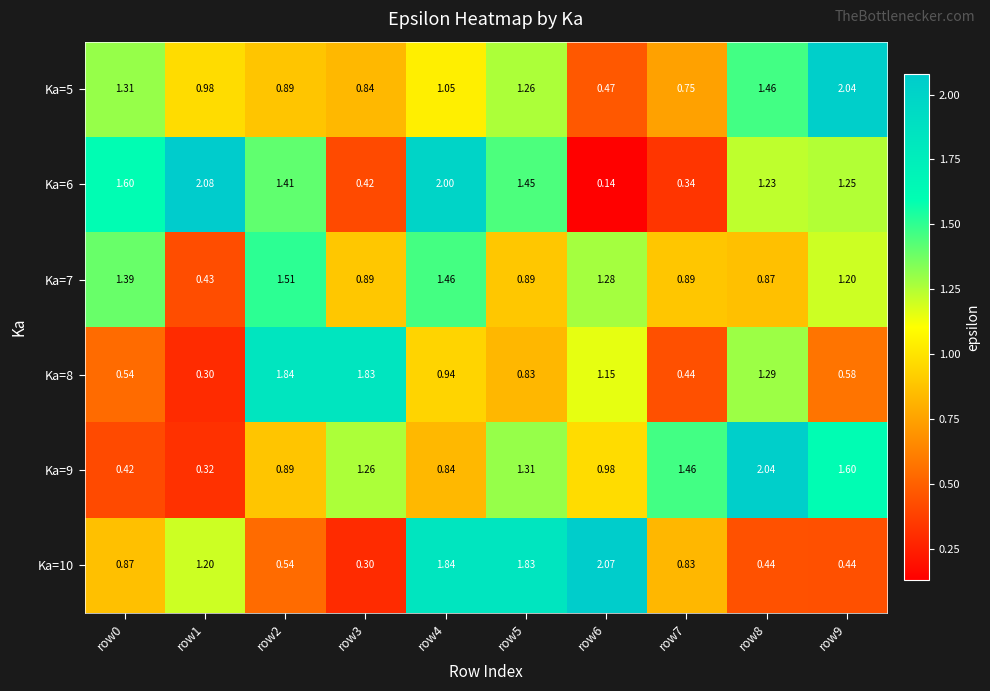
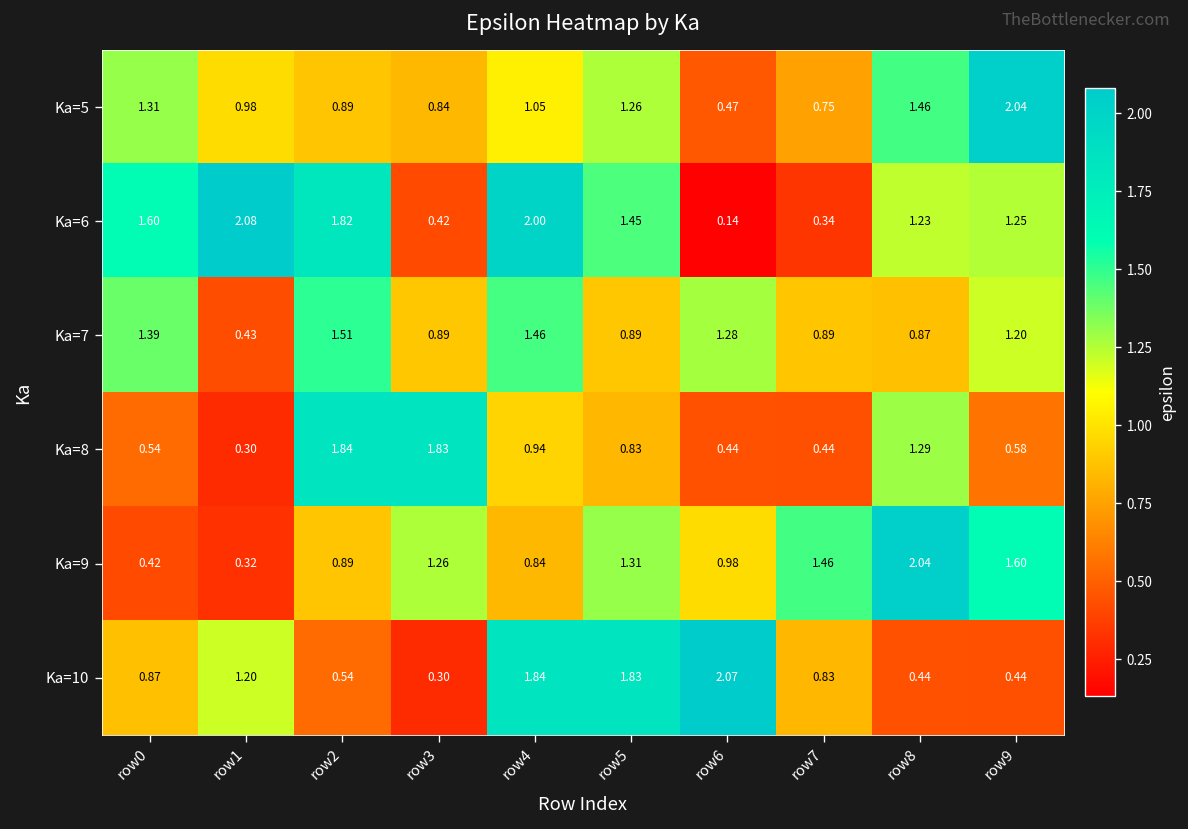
Ka=6, row2: 1.41 -> 1.82
Ka=8, row6: 1.15 -> 0.44
